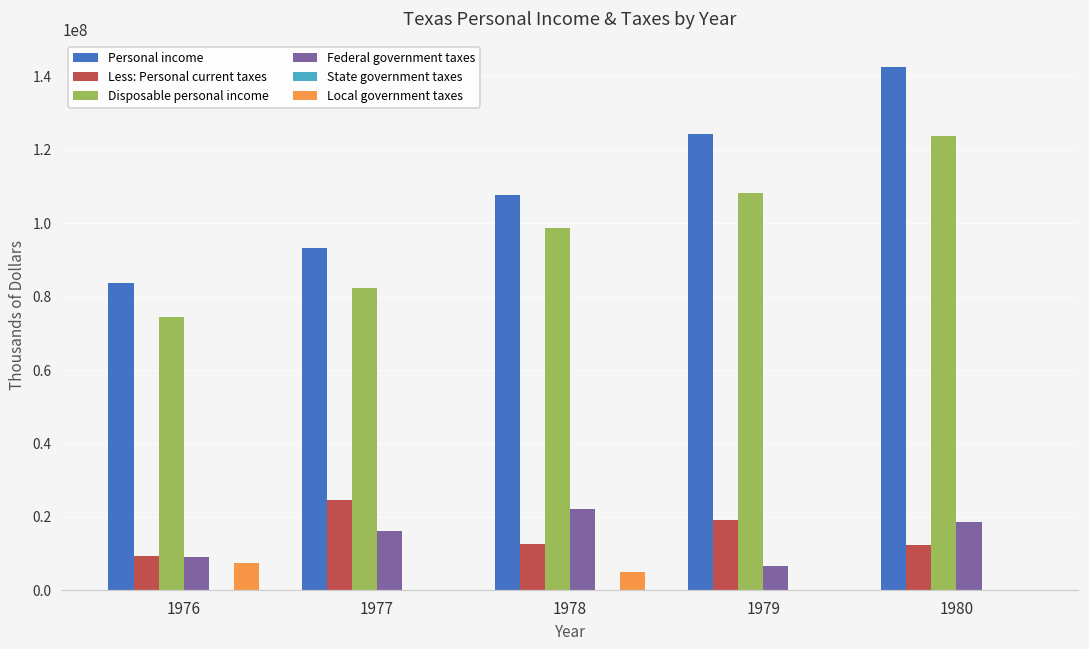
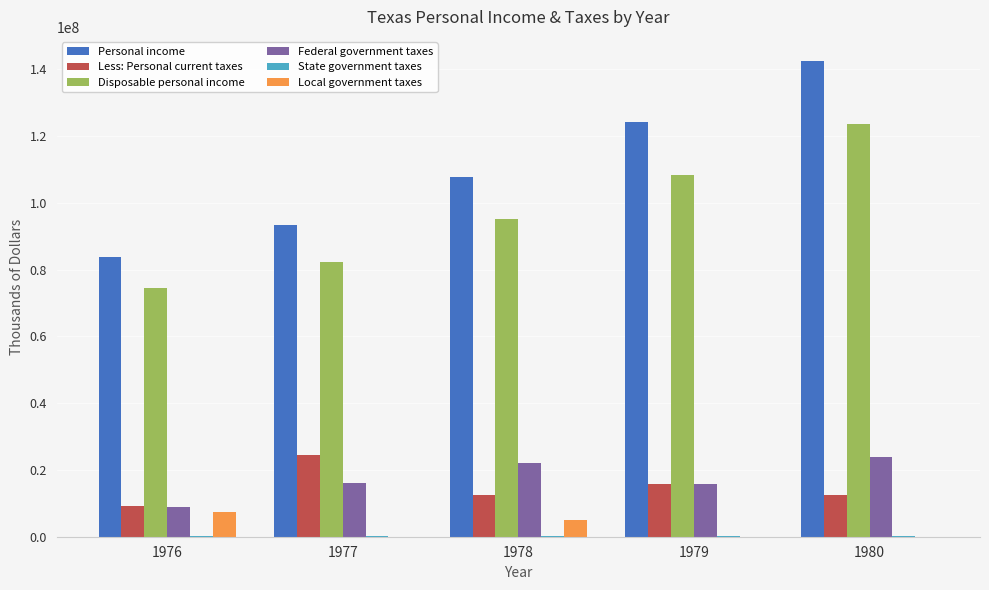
Disposable personal income, 1978: 99000000 -> 95000000
Less: Personal current taxes, 1979: 19000000 -> 16000000
Federal government taxes, 1979: 7000000 -> 16000000
Federal government taxes, 1980: 19000000 -> 24000000
